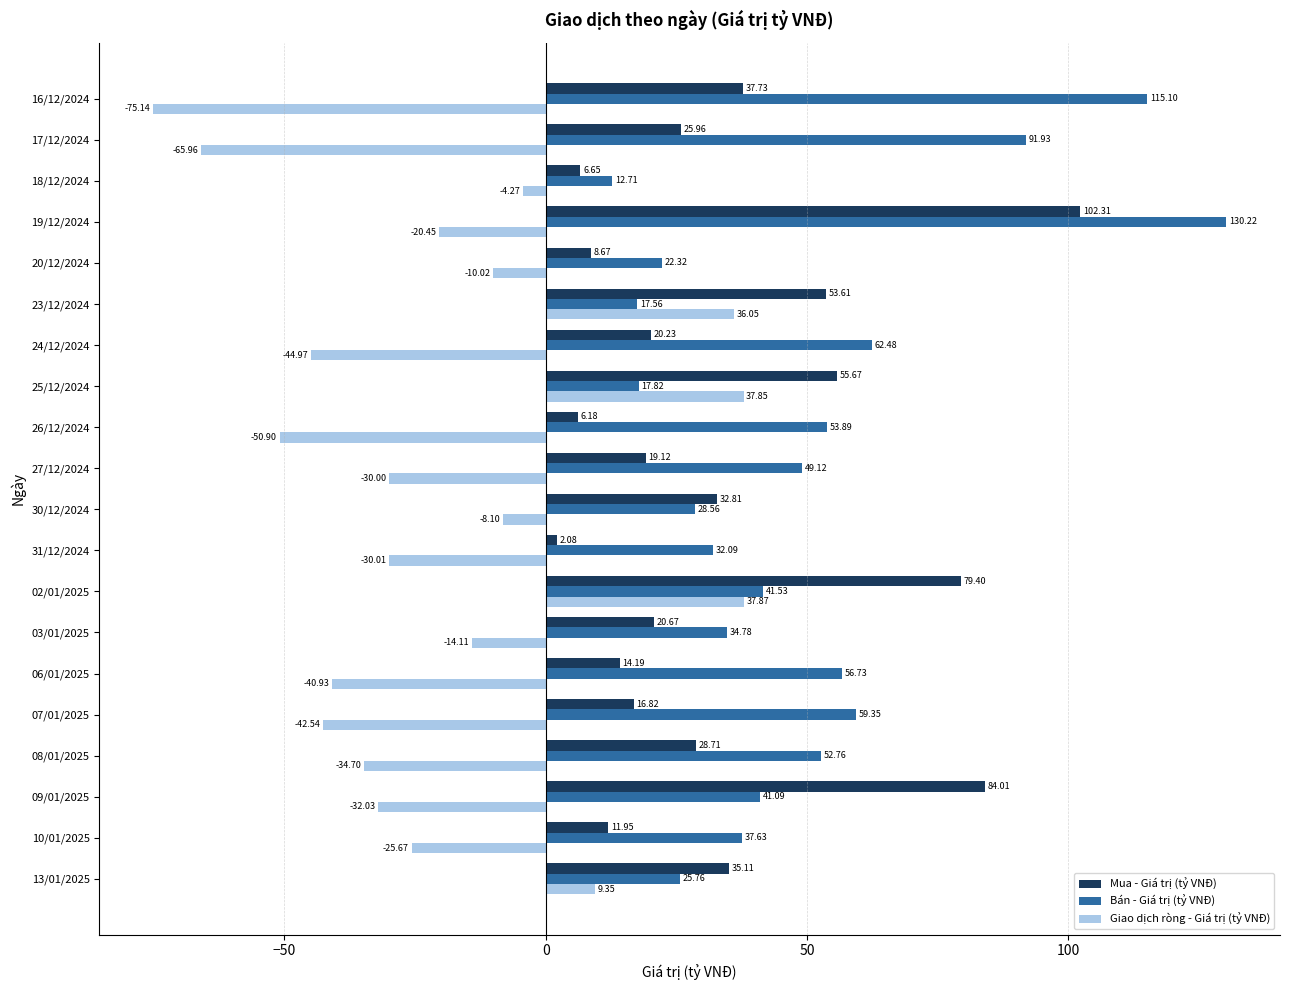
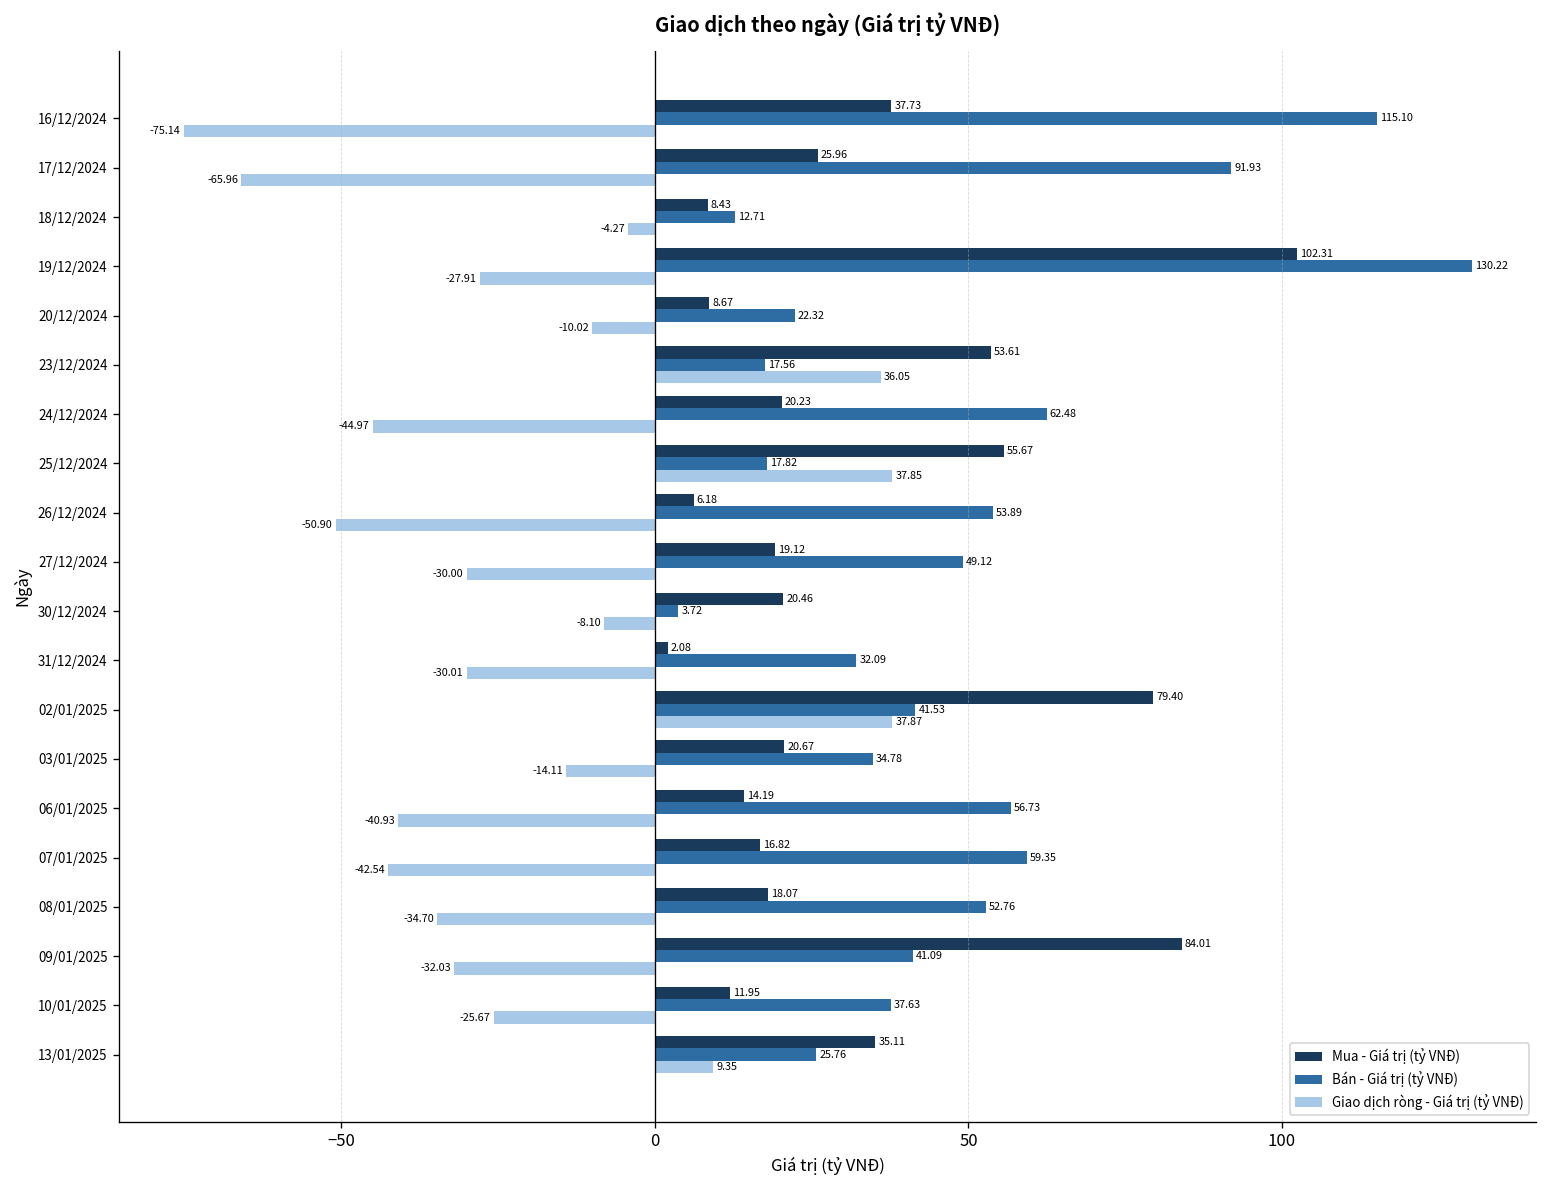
Mua - Giá trị (tỷ VNĐ), 18/12/2024: 6.65 -> 8.43
Giao dịch ròng - Giá trị (tỷ VNĐ), 19/12/2024: -20.45 -> -27.91
Mua - Giá trị (tỷ VNĐ), 30/12/2024: 32.81 -> 20.46
Bán - Giá trị (tỷ VNĐ), 30/12/2024: 28.56 -> 3.72
Mua - Giá trị (tỷ VNĐ), 08/01/2025: 28.71 -> 18.07
